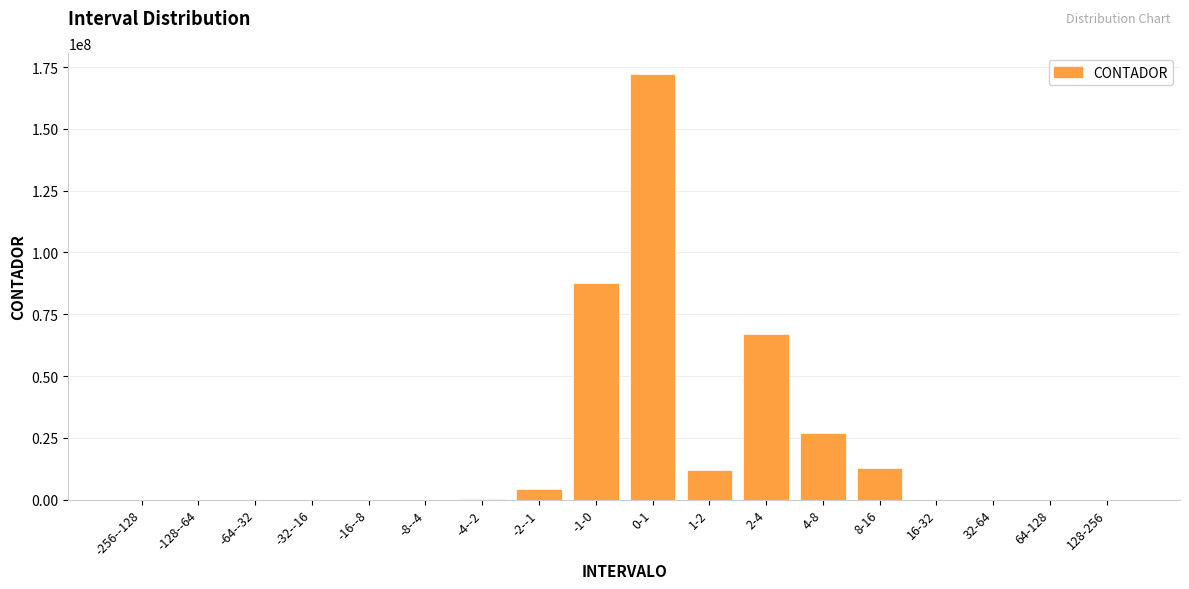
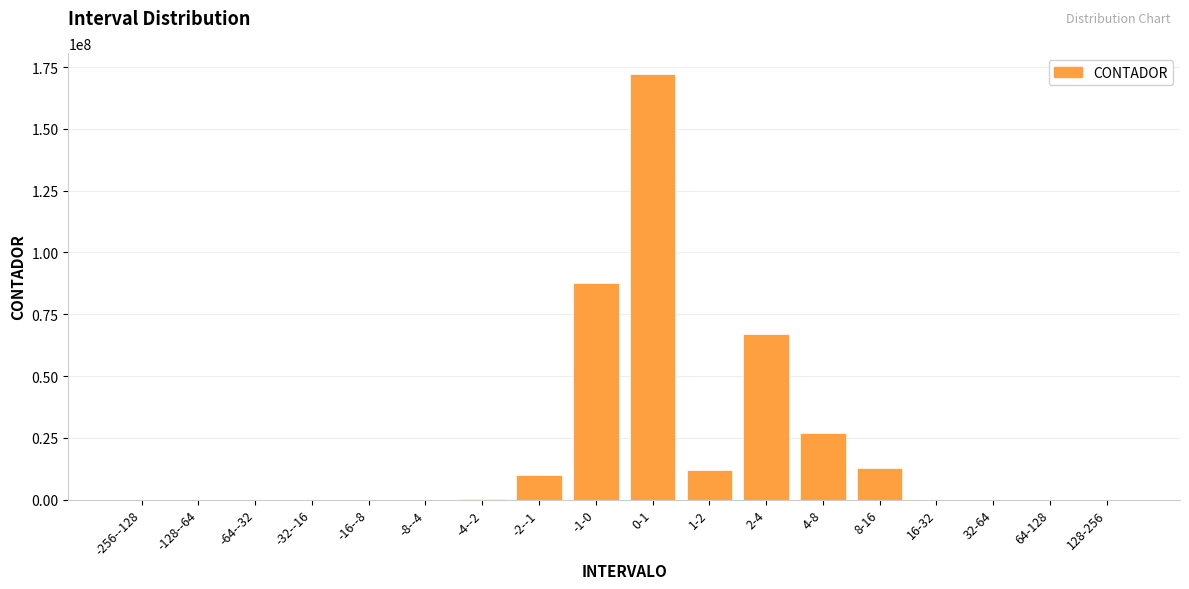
-2--1: 4000000 -> 10000000
